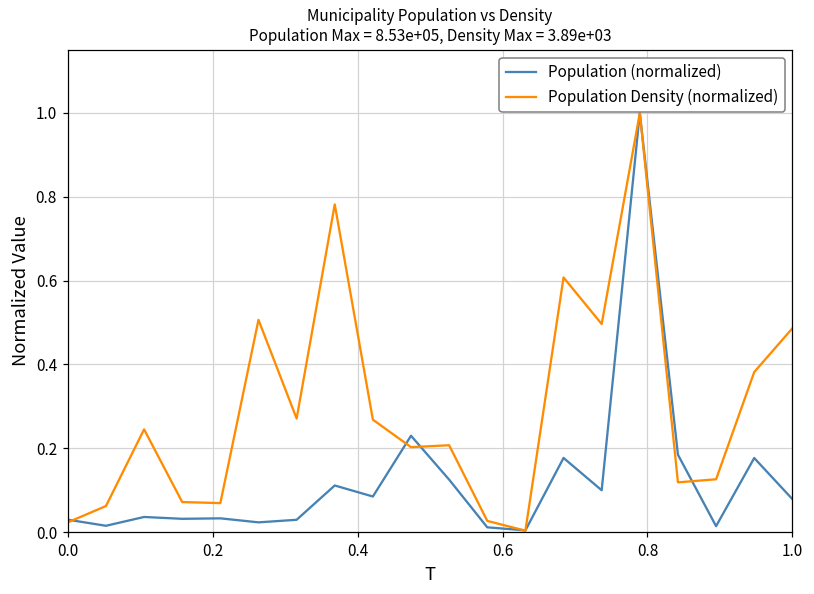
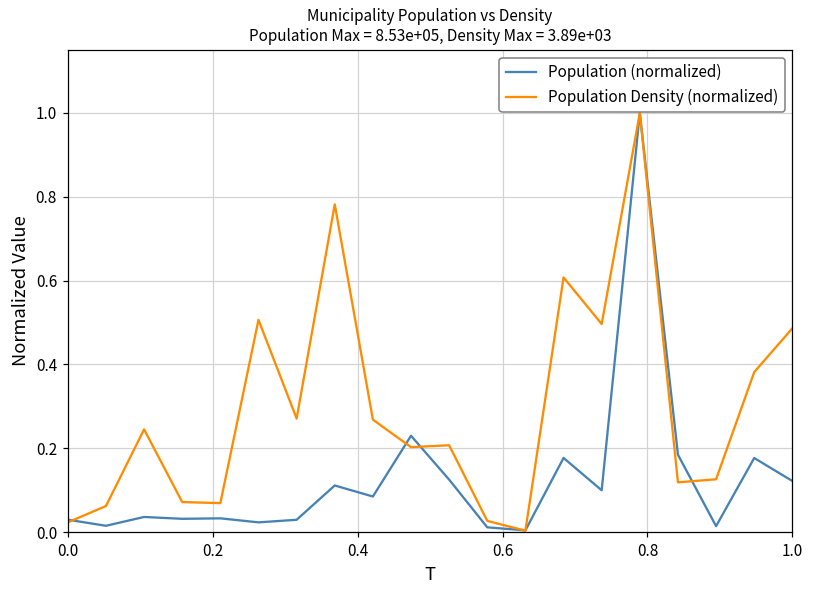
Population (normalized), 1.0: 0.08 -> 0.12
